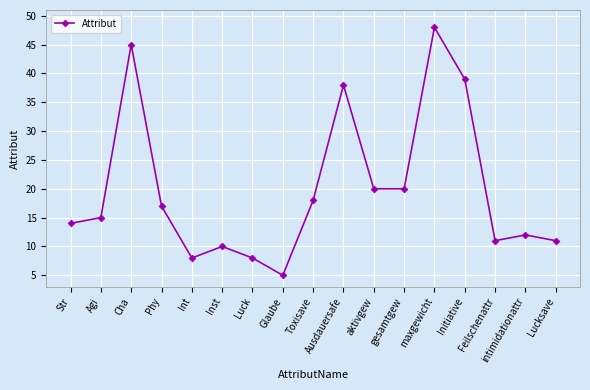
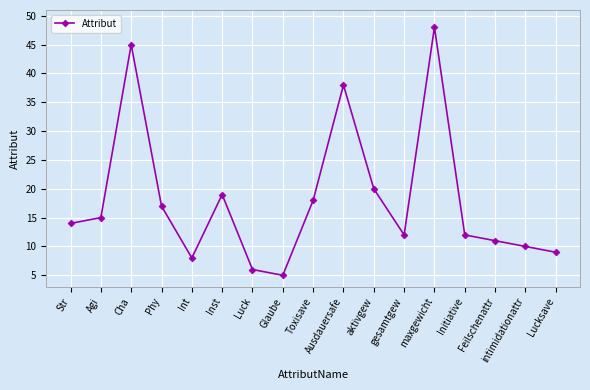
Inst: 10 -> 19
Luck: 8 -> 6
gesamtgew: 20 -> 12
Initiative: 39 -> 12
intimidationattr: 12 -> 10
Lucksave: 11 -> 9
